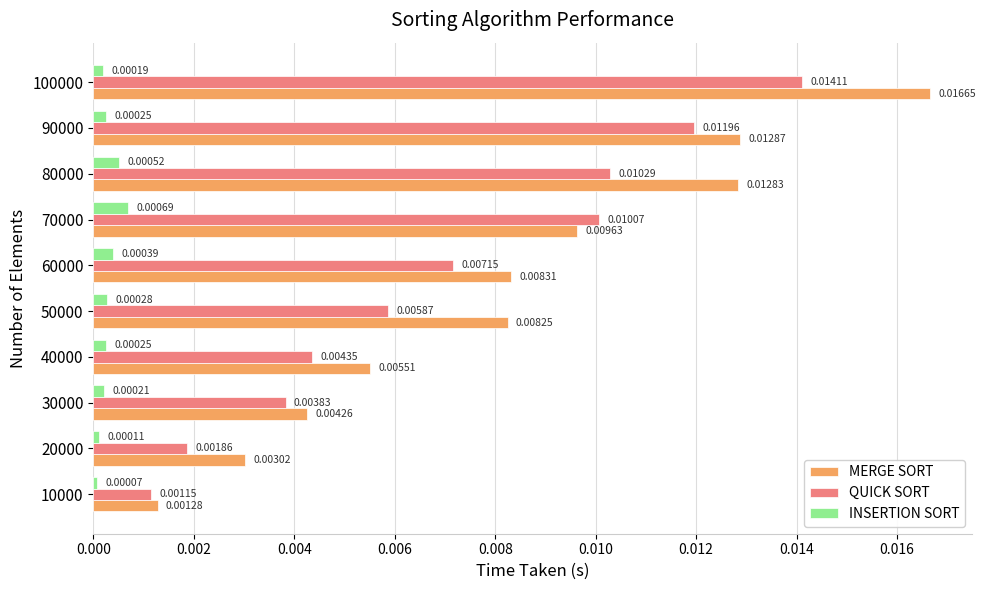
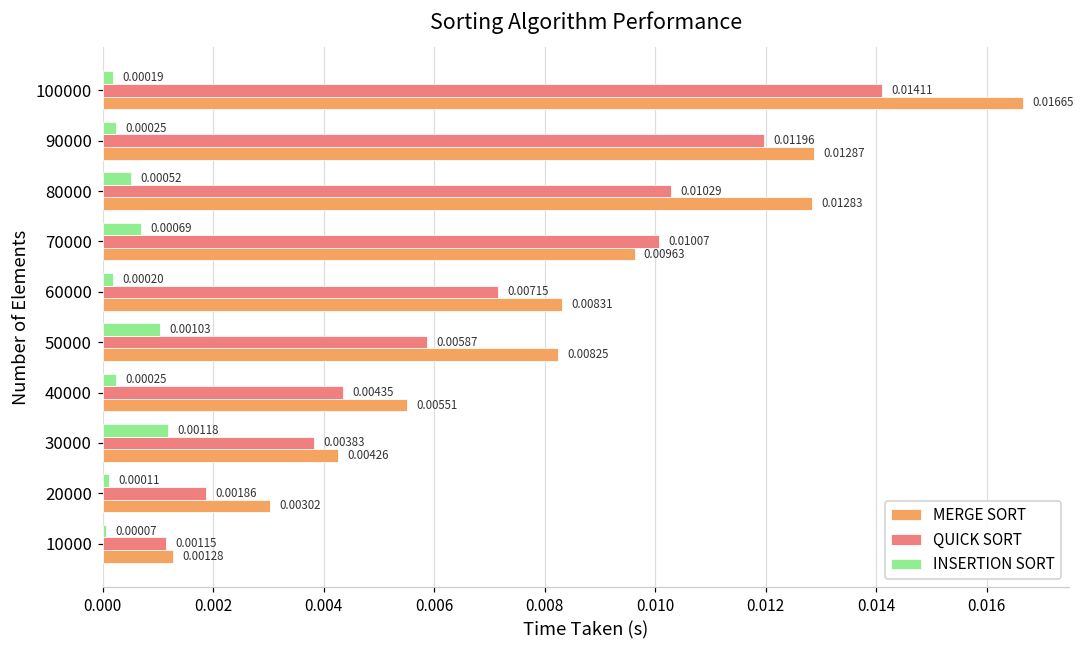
INSERTION SORT, 60000: 0.00039 -> 0.00020
INSERTION SORT, 50000: 0.00028 -> 0.00103
INSERTION SORT, 30000: 0.00021 -> 0.00118
